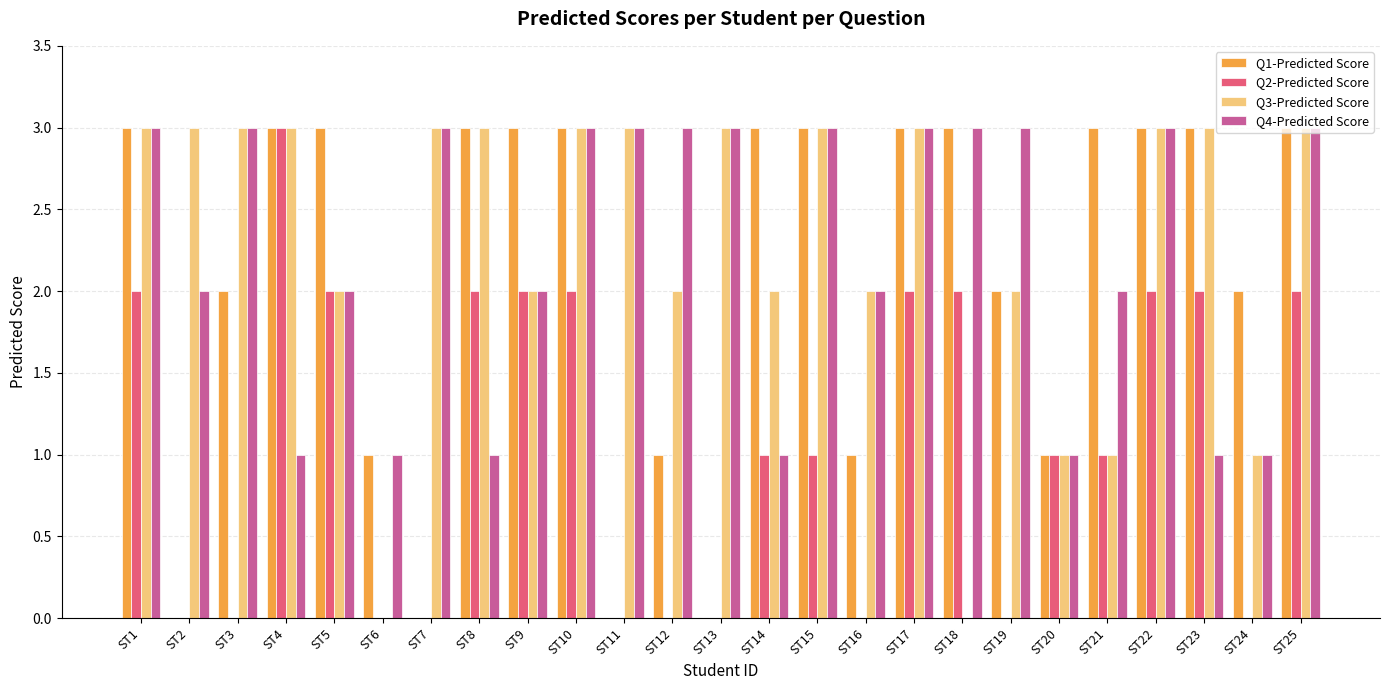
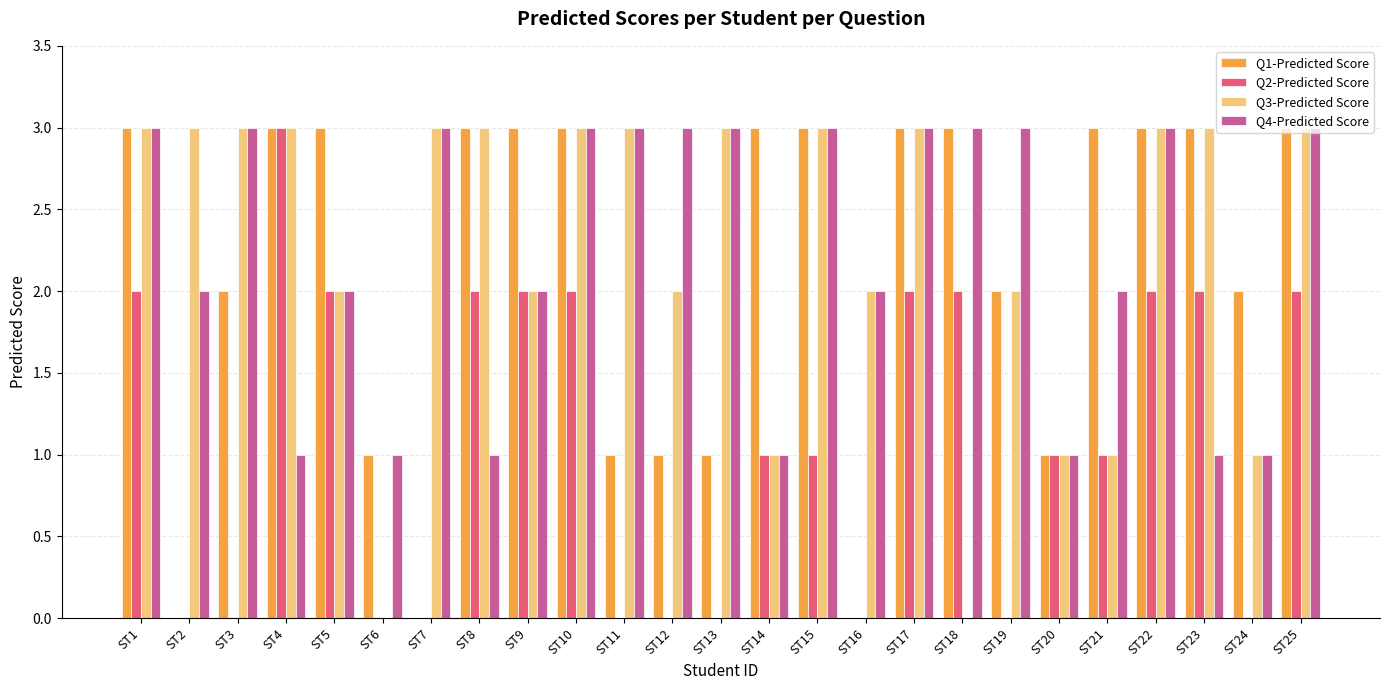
Q1-Predicted Score, ST11: 0 -> 1
Q1-Predicted Score, ST13: 0 -> 1
Q3-Predicted Score, ST14: 2 -> 1
Q1-Predicted Score, ST16: 1 -> 0
